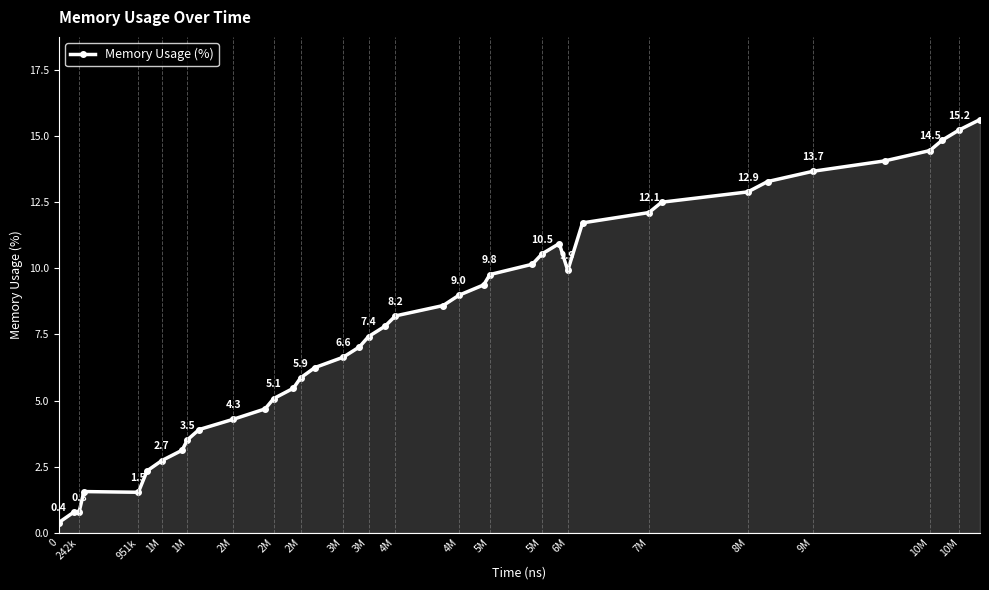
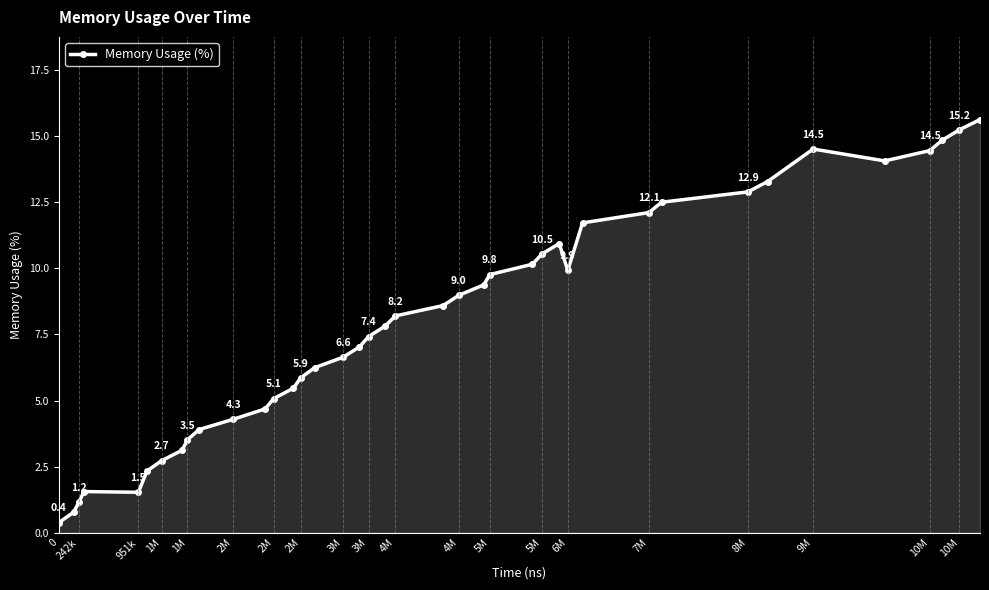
242k: 0.8 -> 1.2
9M: 13.7 -> 14.5
